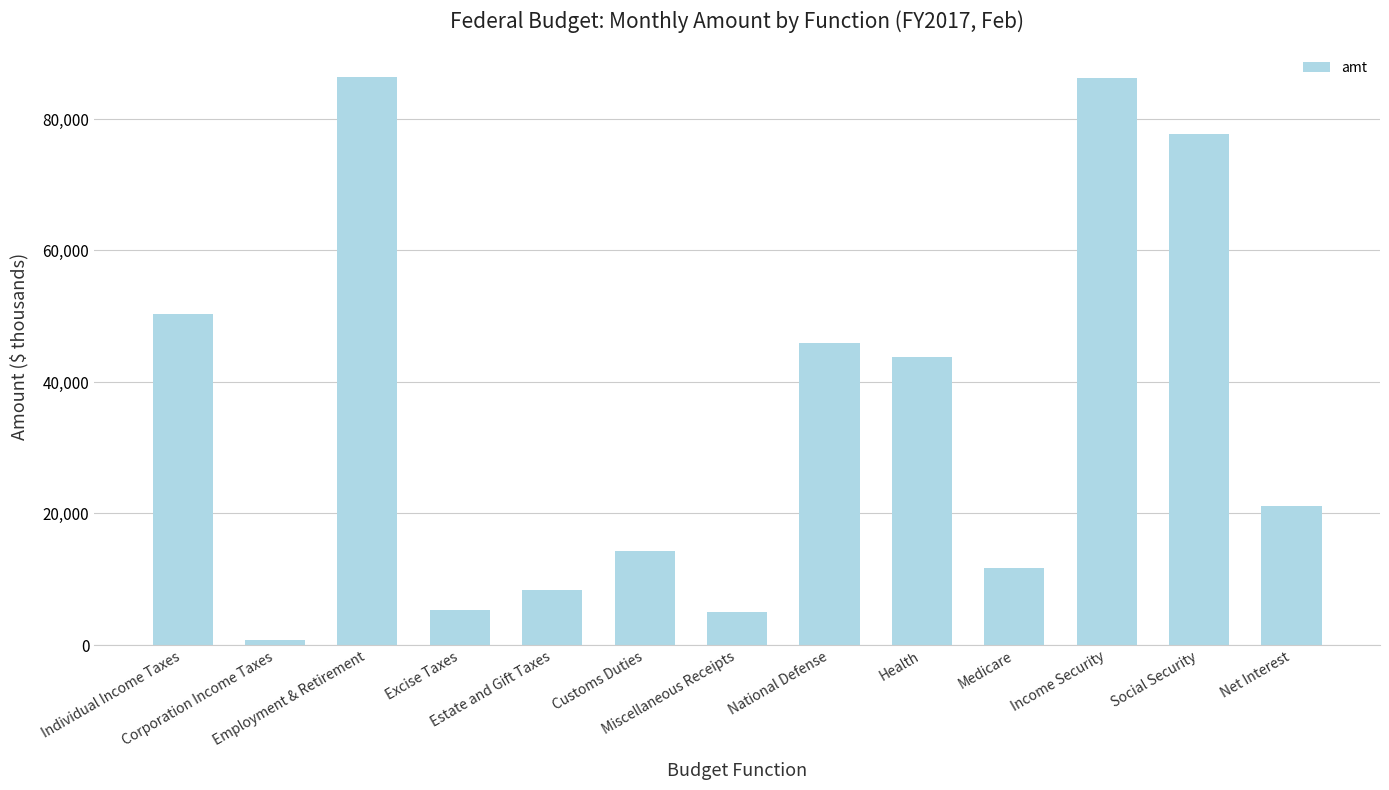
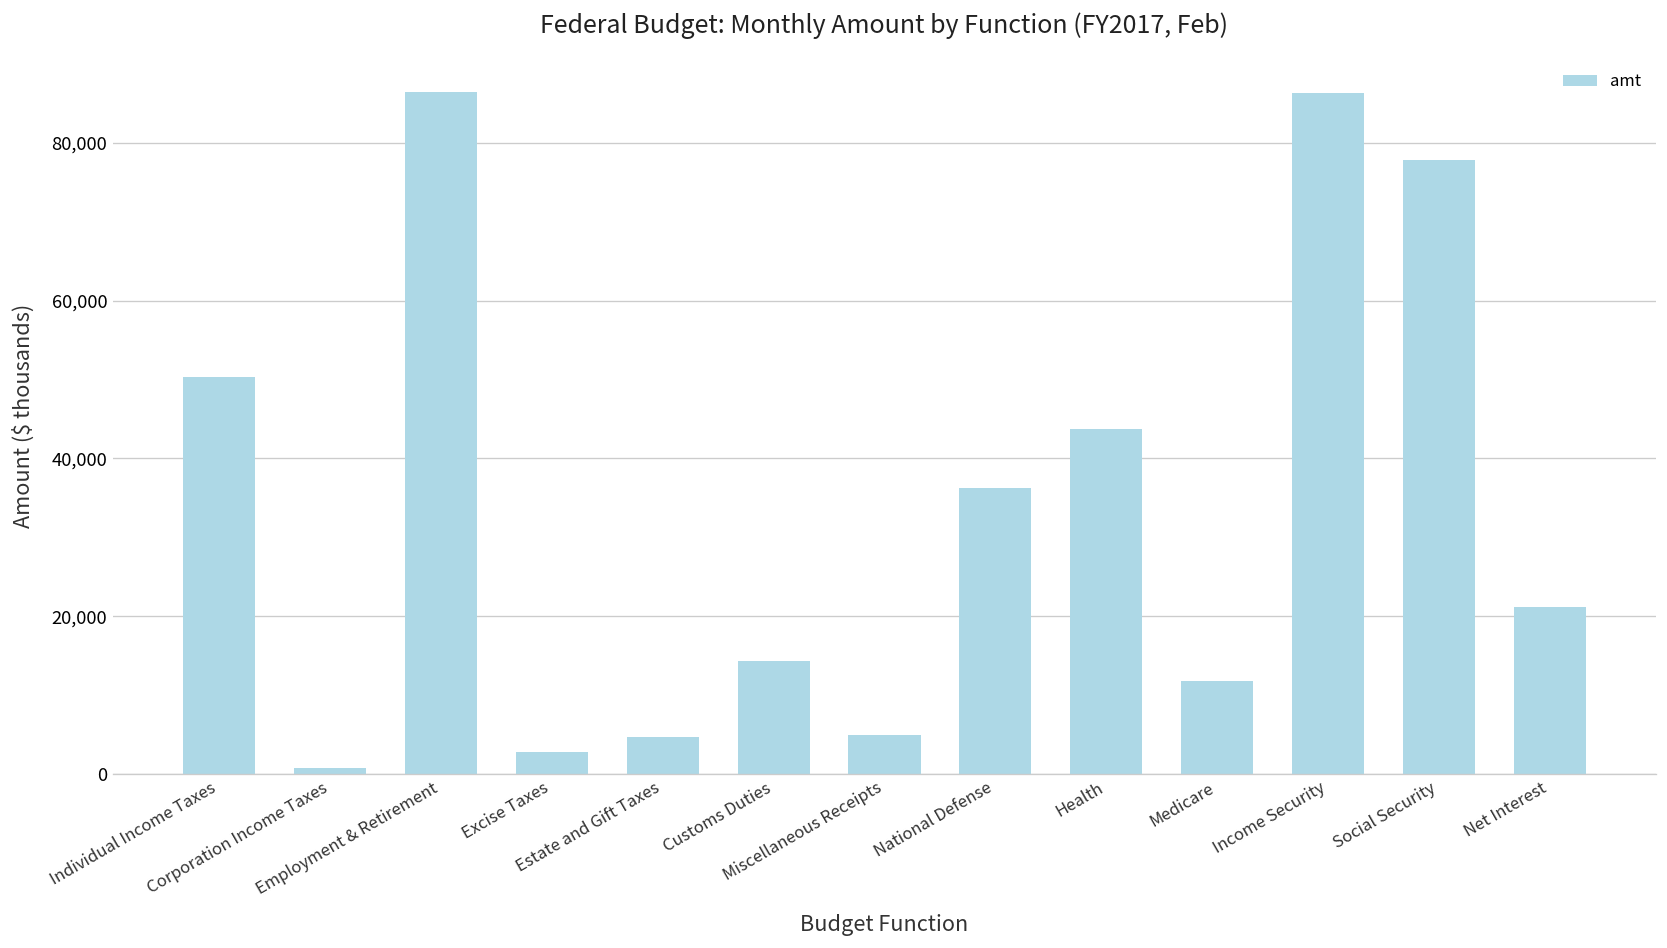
Excise Taxes: 5,000 -> 3,000
Estate and Gift Taxes: 8,000 -> 5,000
National Defense: 46,000 -> 36,000
